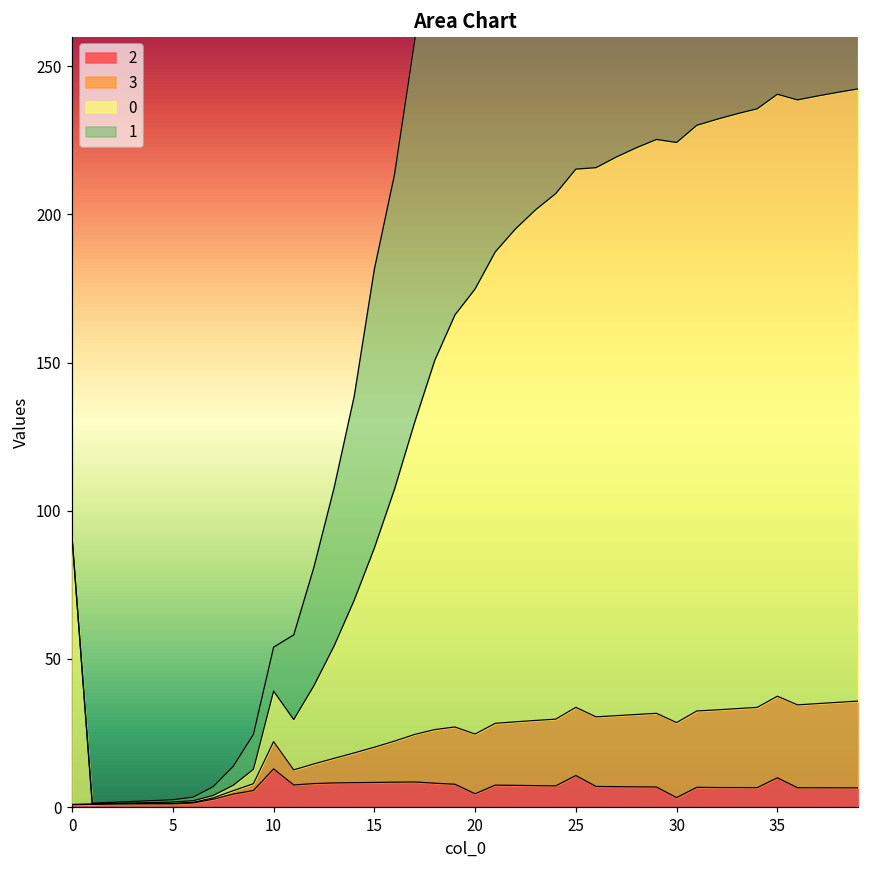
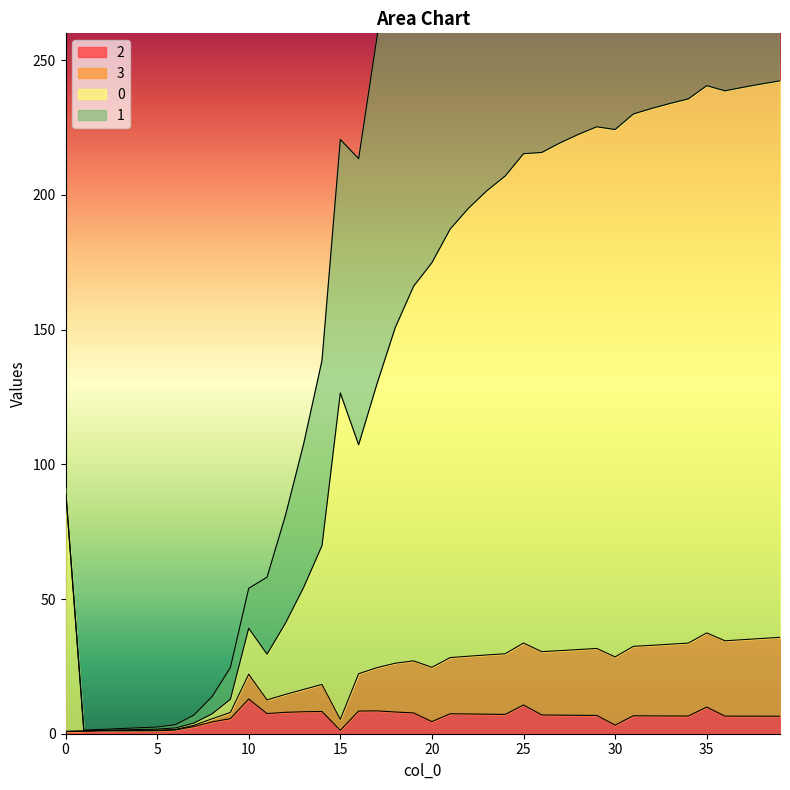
2, 15: 8 -> 1
3, 15: 12 -> 4
0, 15: 67 -> 121
